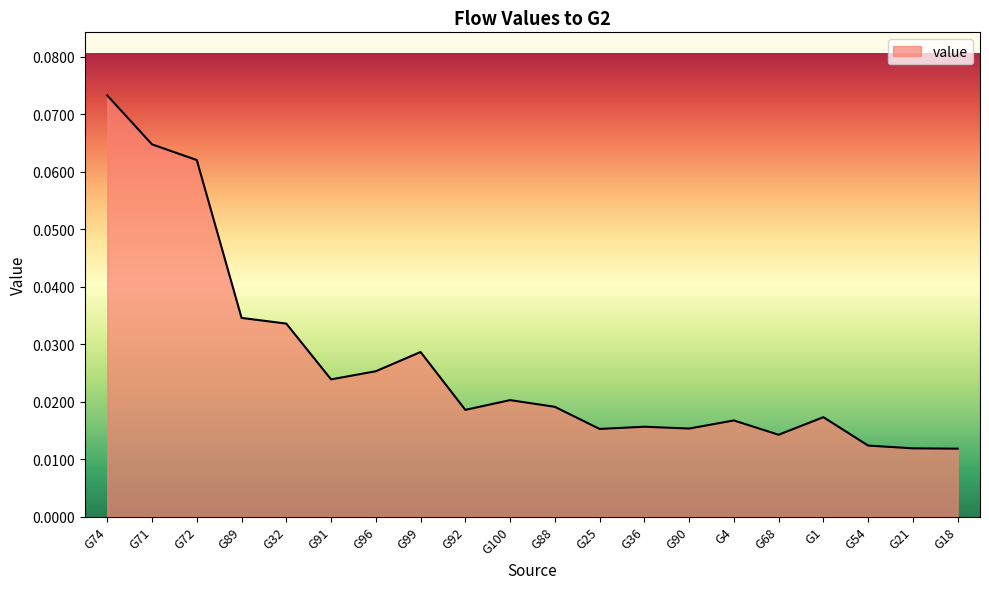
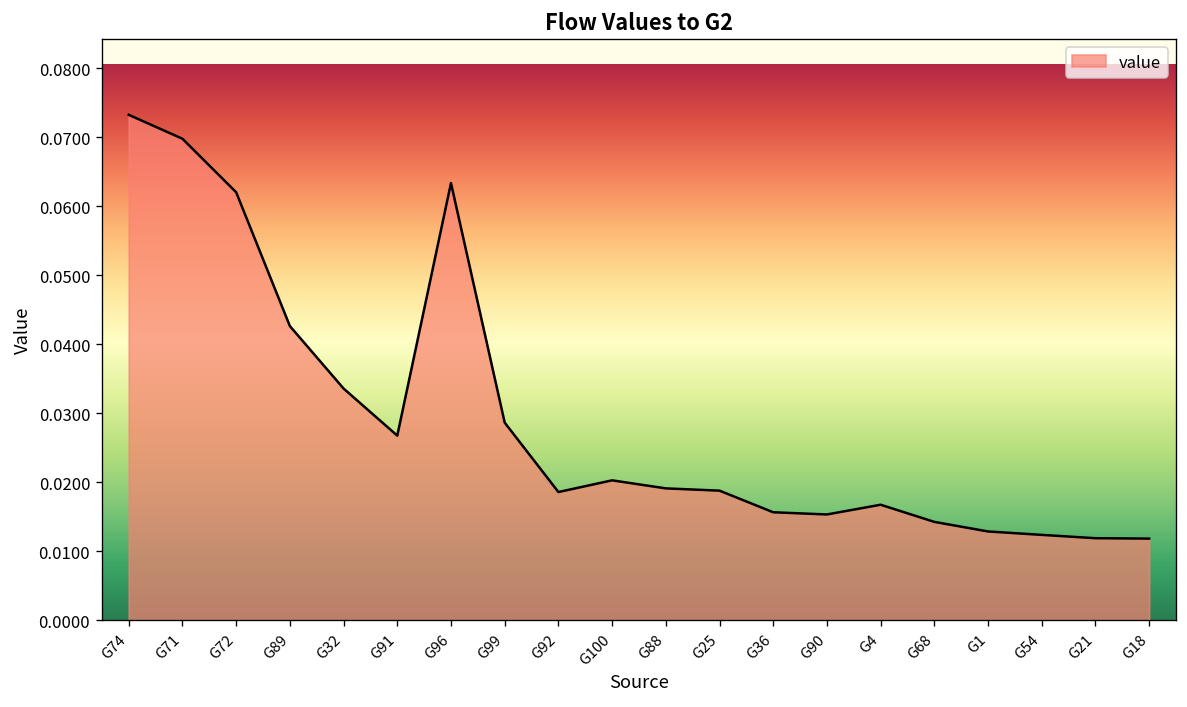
G71: 0.065 -> 0.070
G89: 0.035 -> 0.043
G91: 0.024 -> 0.027
G96: 0.025 -> 0.063
G25: 0.015 -> 0.019
G1: 0.017 -> 0.013
